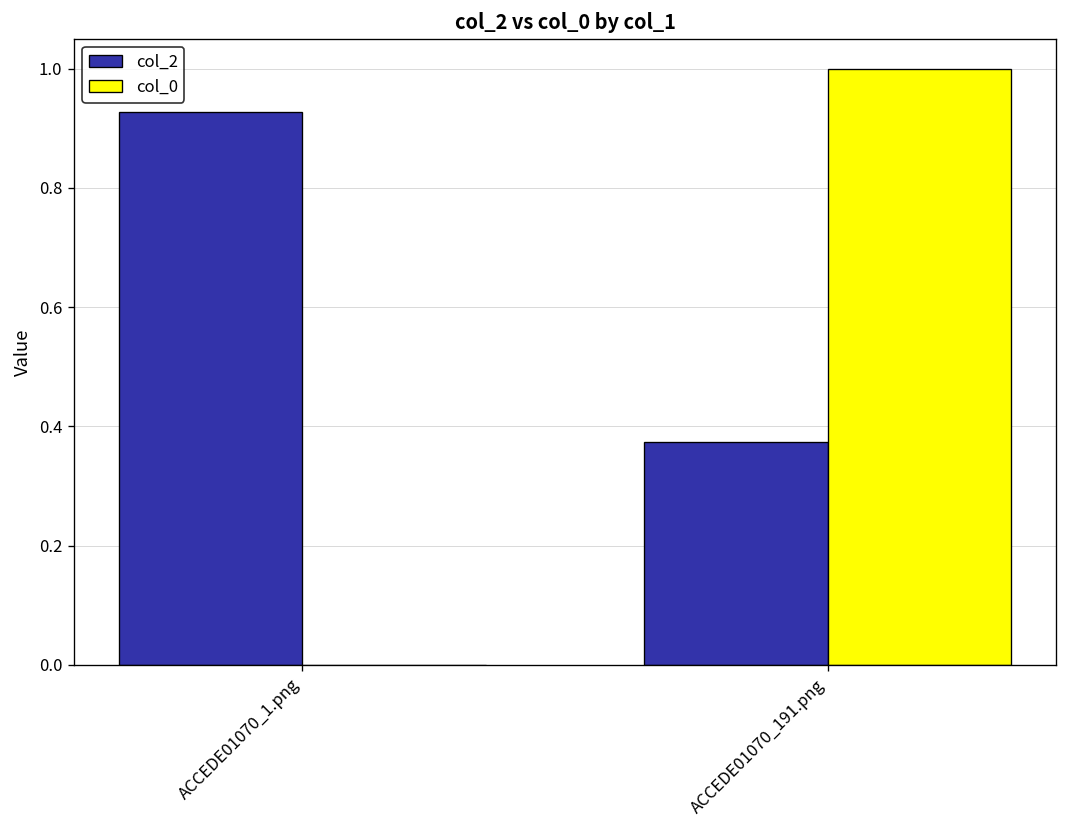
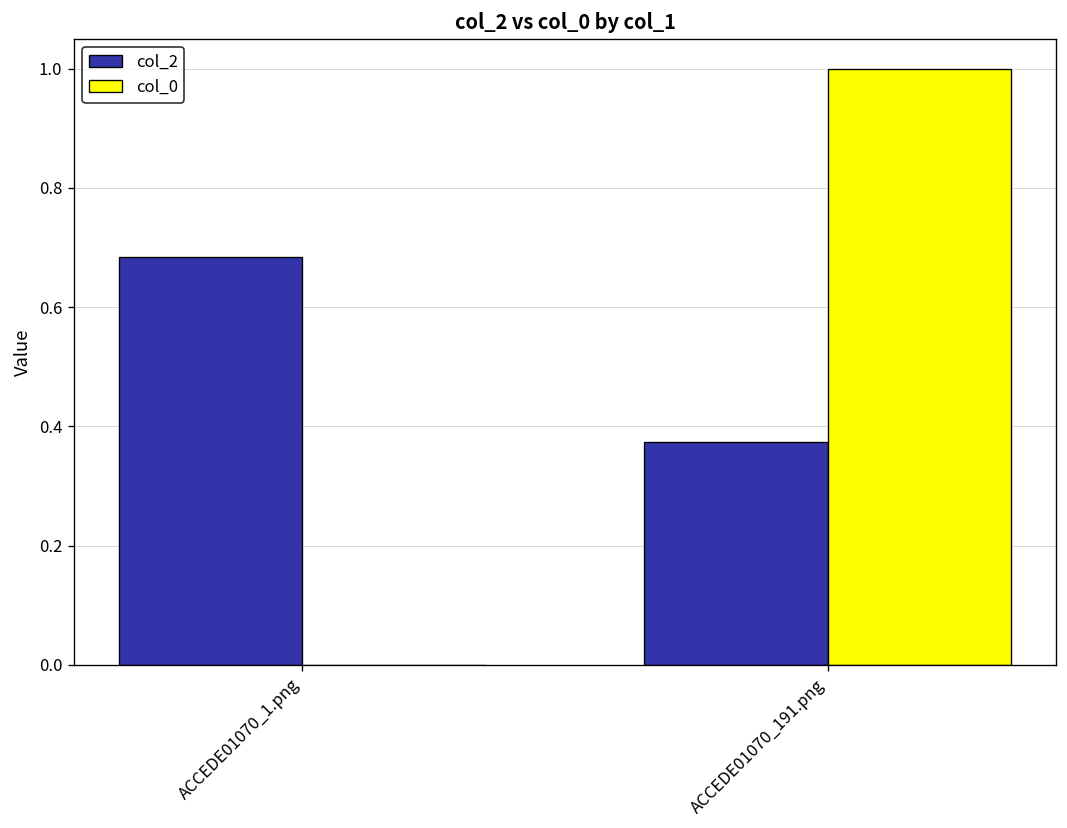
col_2, ACCEDE01070_1.png: 0.93 -> 0.68
